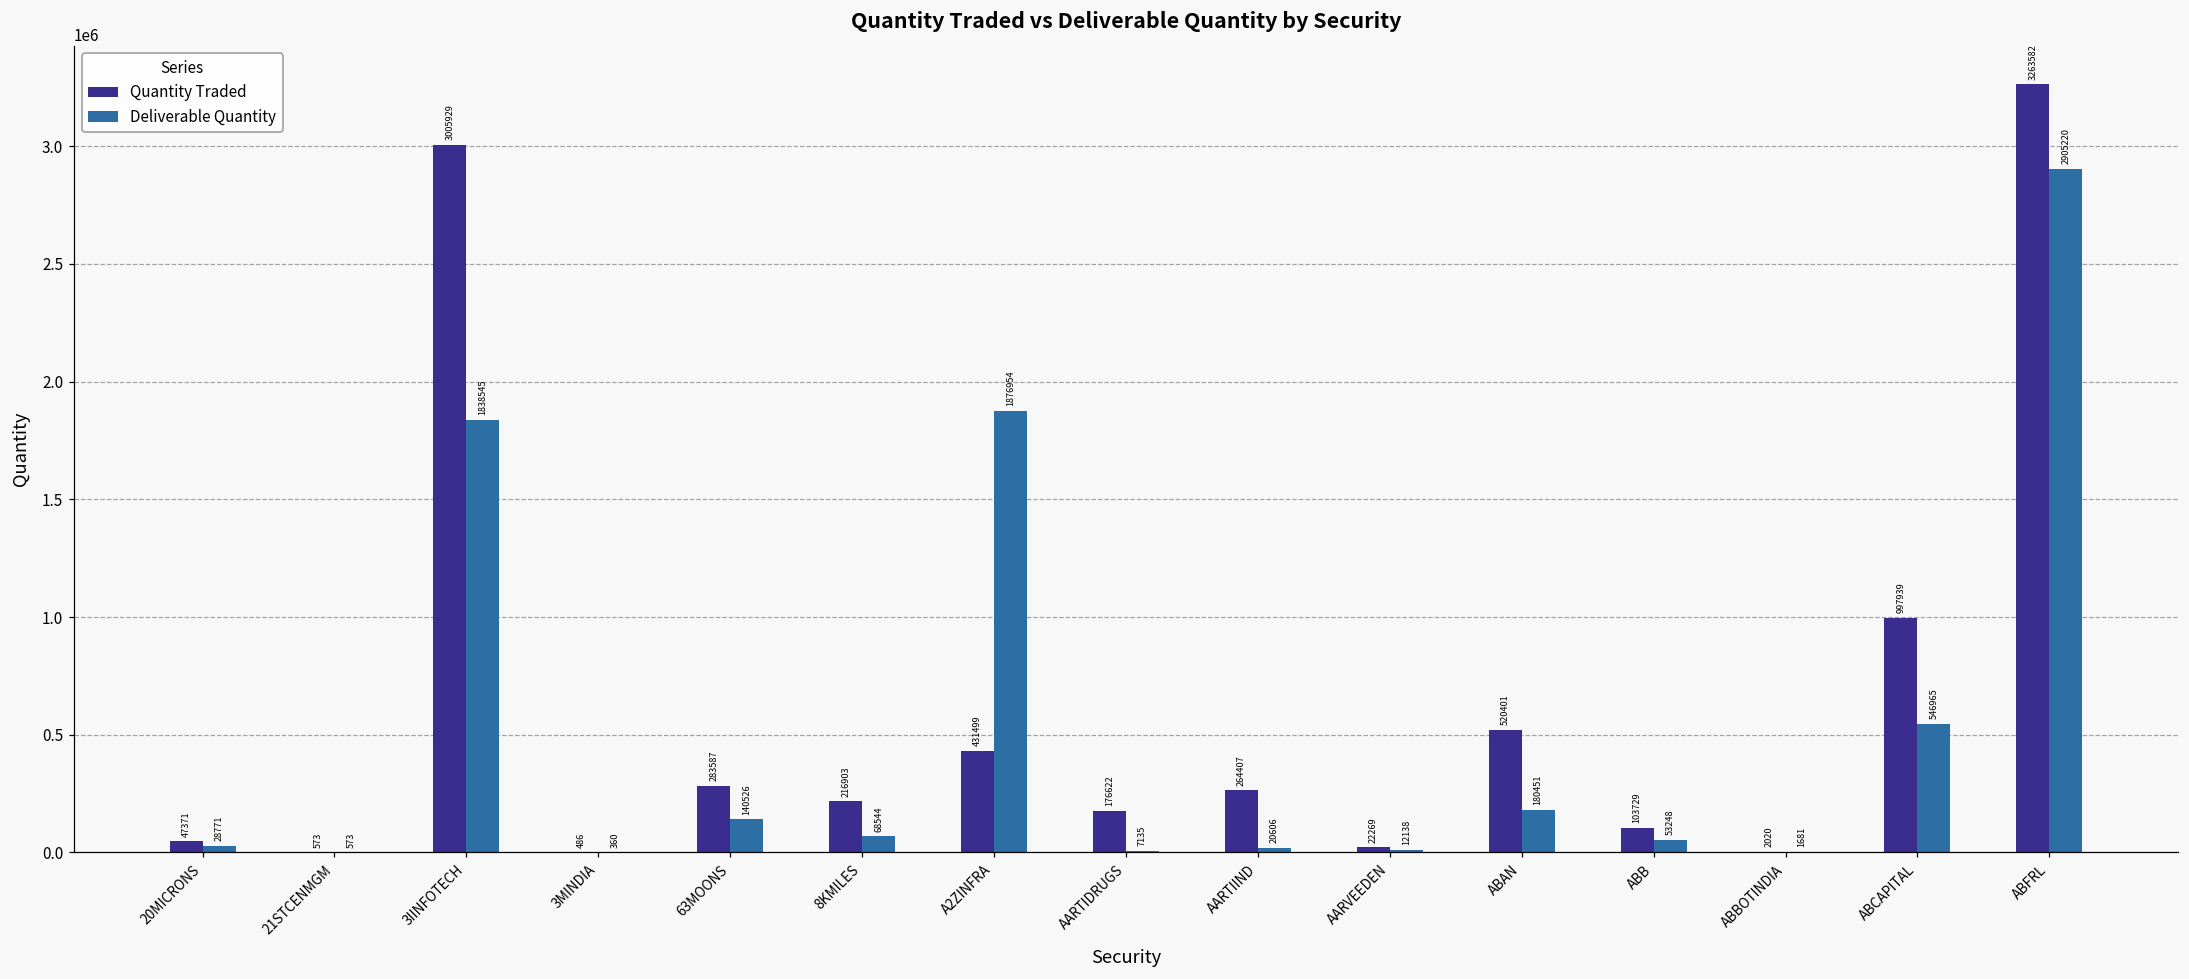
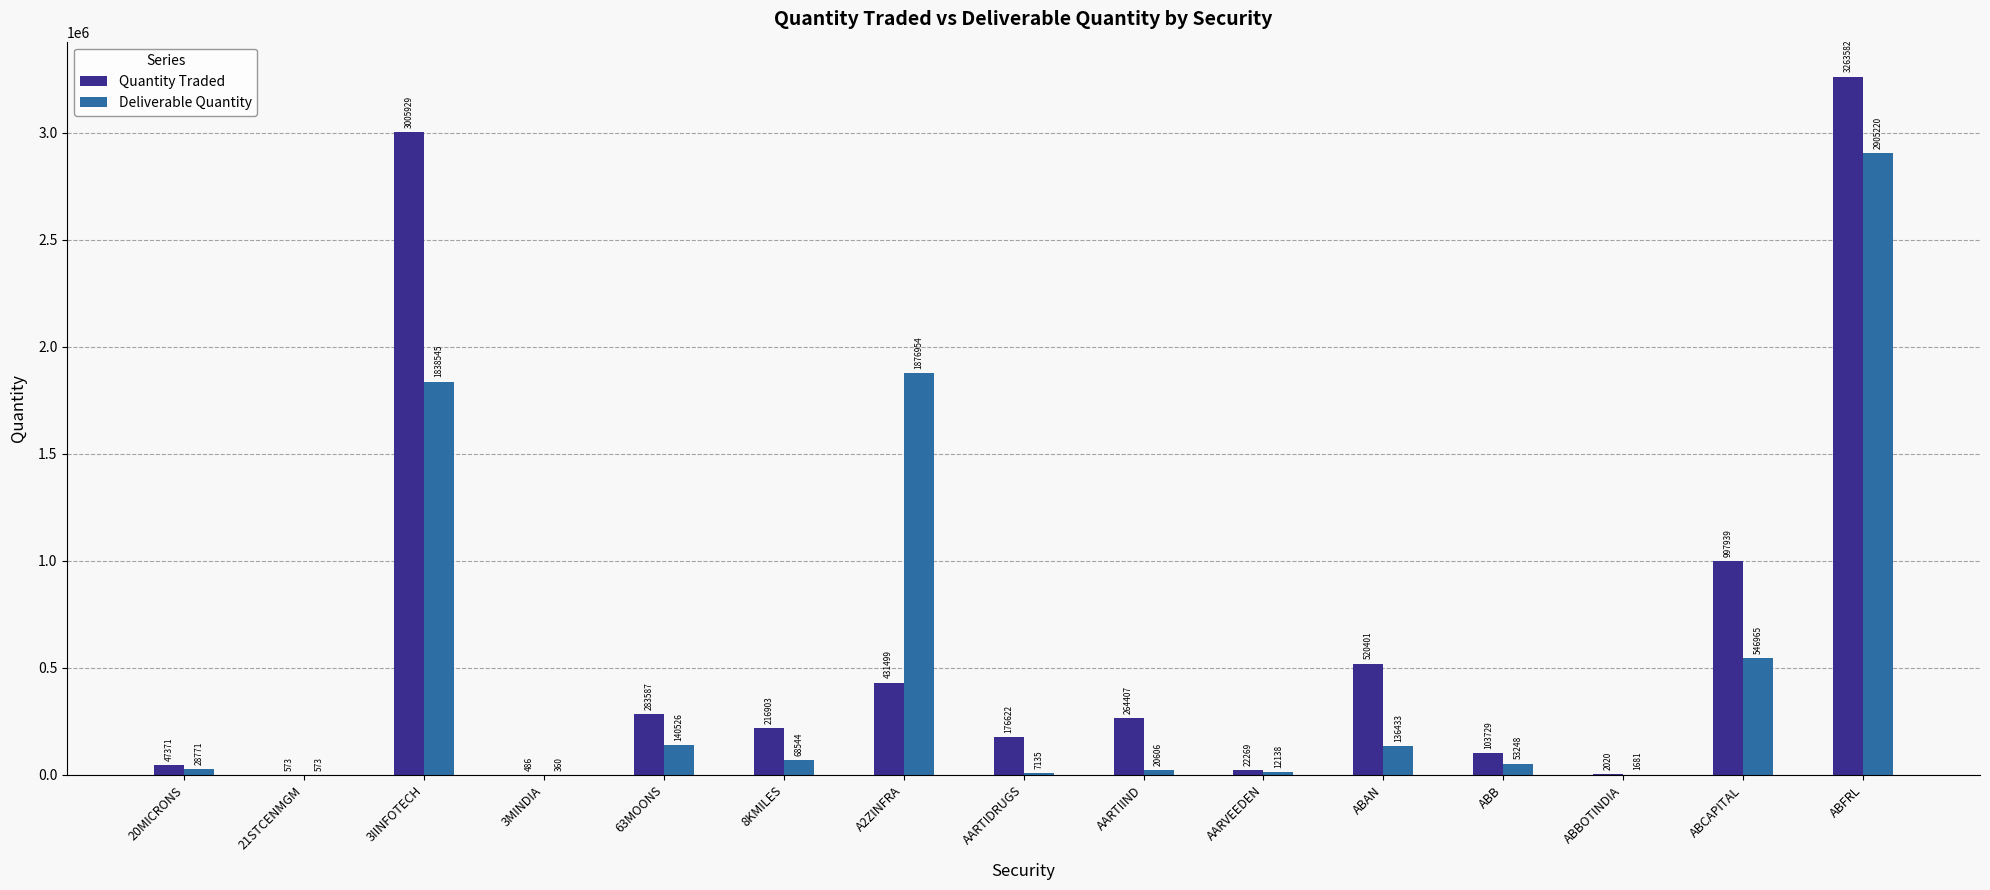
Deliverable Quantity, ABAN: 180451 -> 136433
